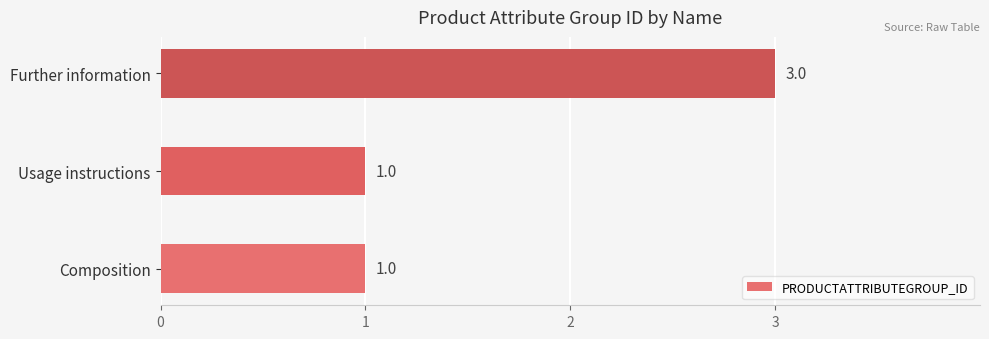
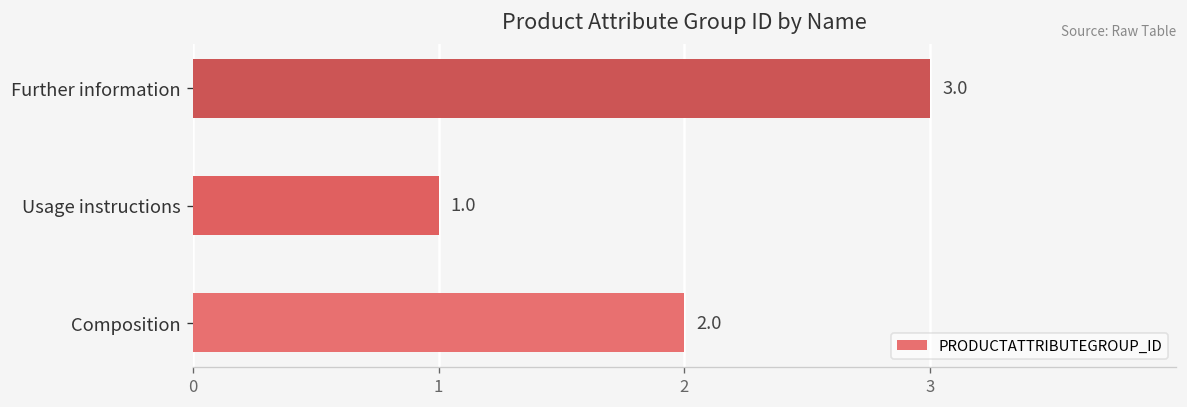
Composition: 1.0 -> 2.0
